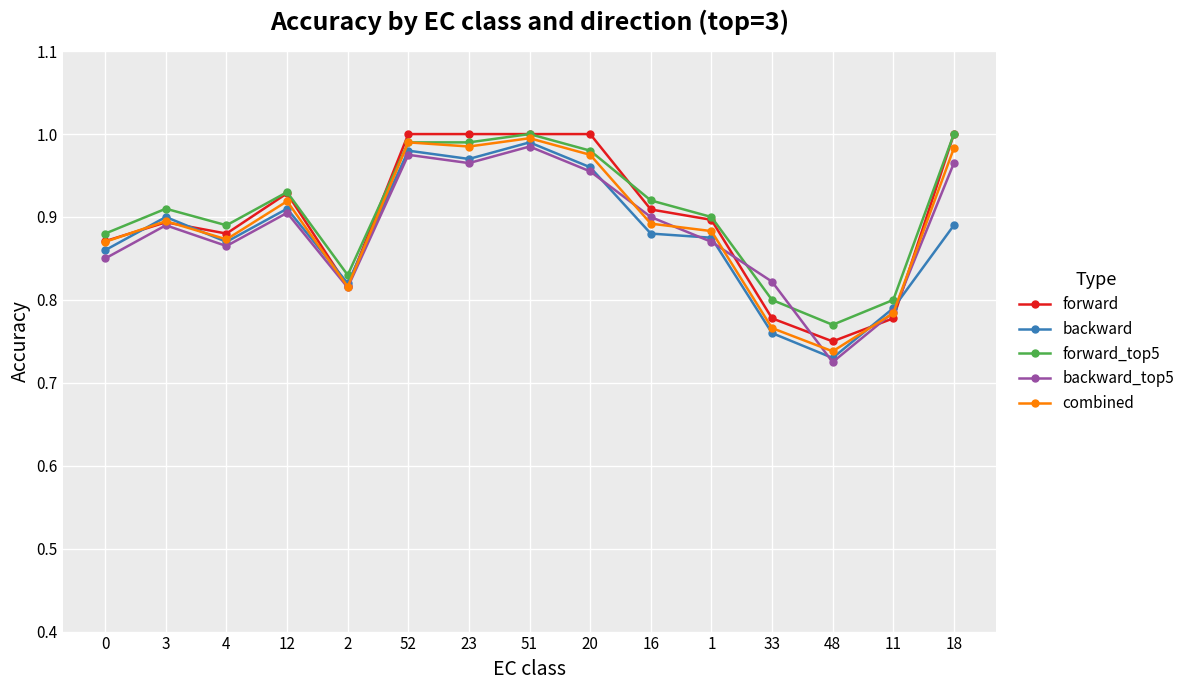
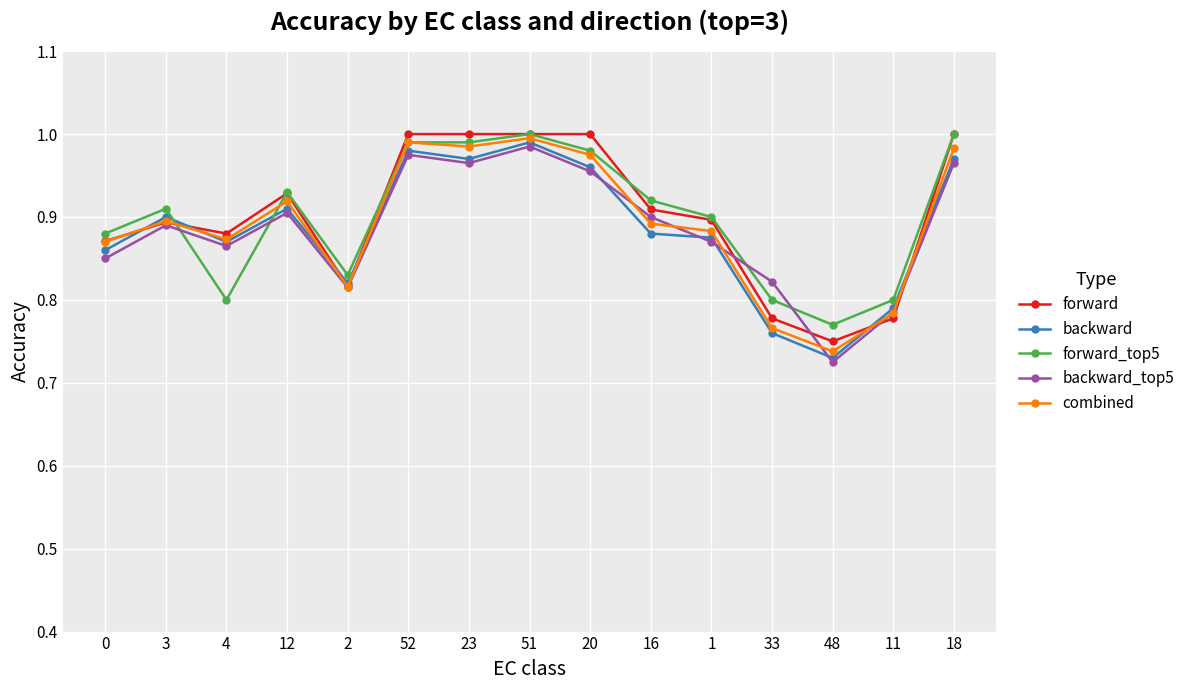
forward_top5, 4: 0.89 -> 0.80
backward, 18: 0.89 -> 0.97
